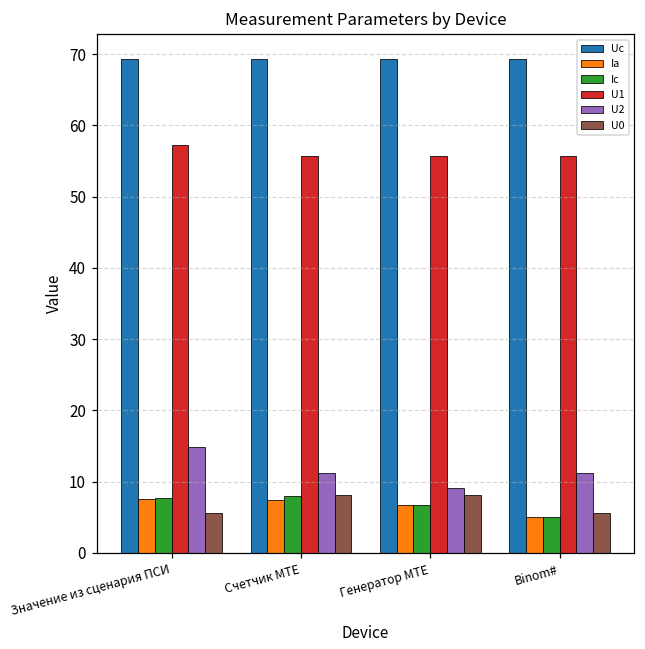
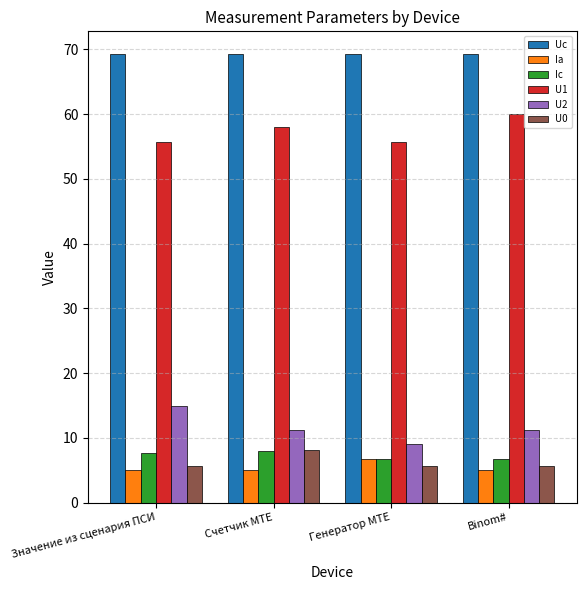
Ia, Значение из сценария ПСИ: 8 -> 5
U1, Значение из сценария ПСИ: 57 -> 56
Ia, Счетчик MTE: 7 -> 5
U1, Счетчик MTE: 56 -> 58
U0, Генератор MTE: 8 -> 6
Ic, Binom#: 5 -> 7
U1, Binom#: 56 -> 60
